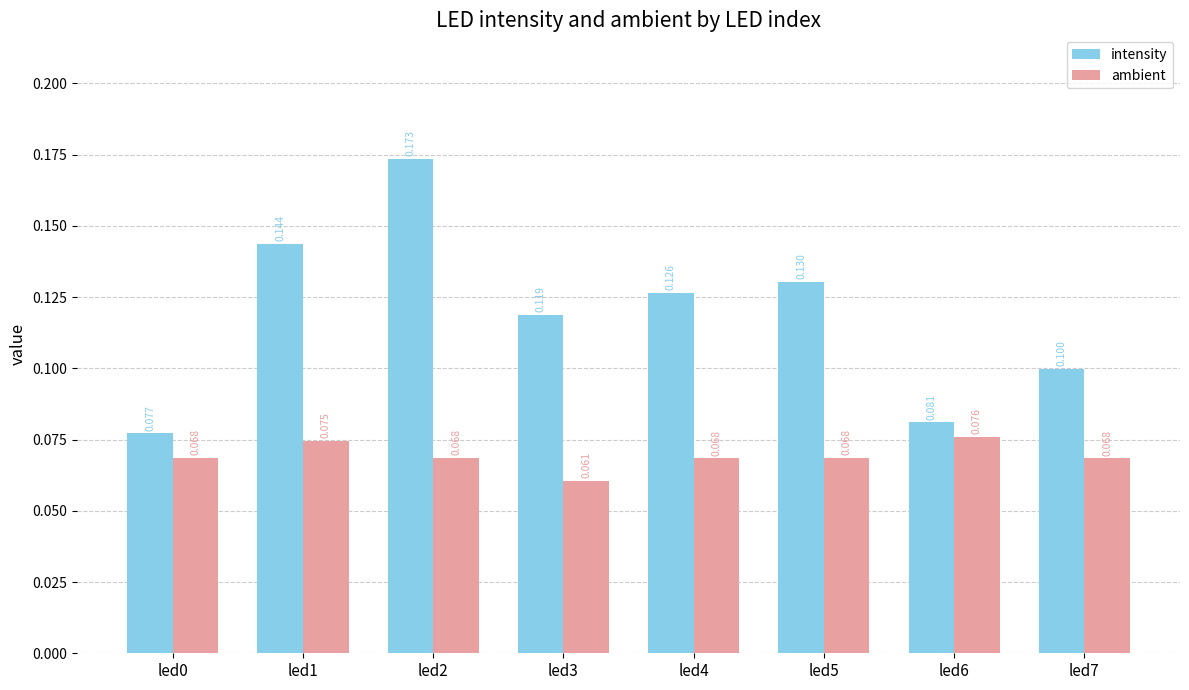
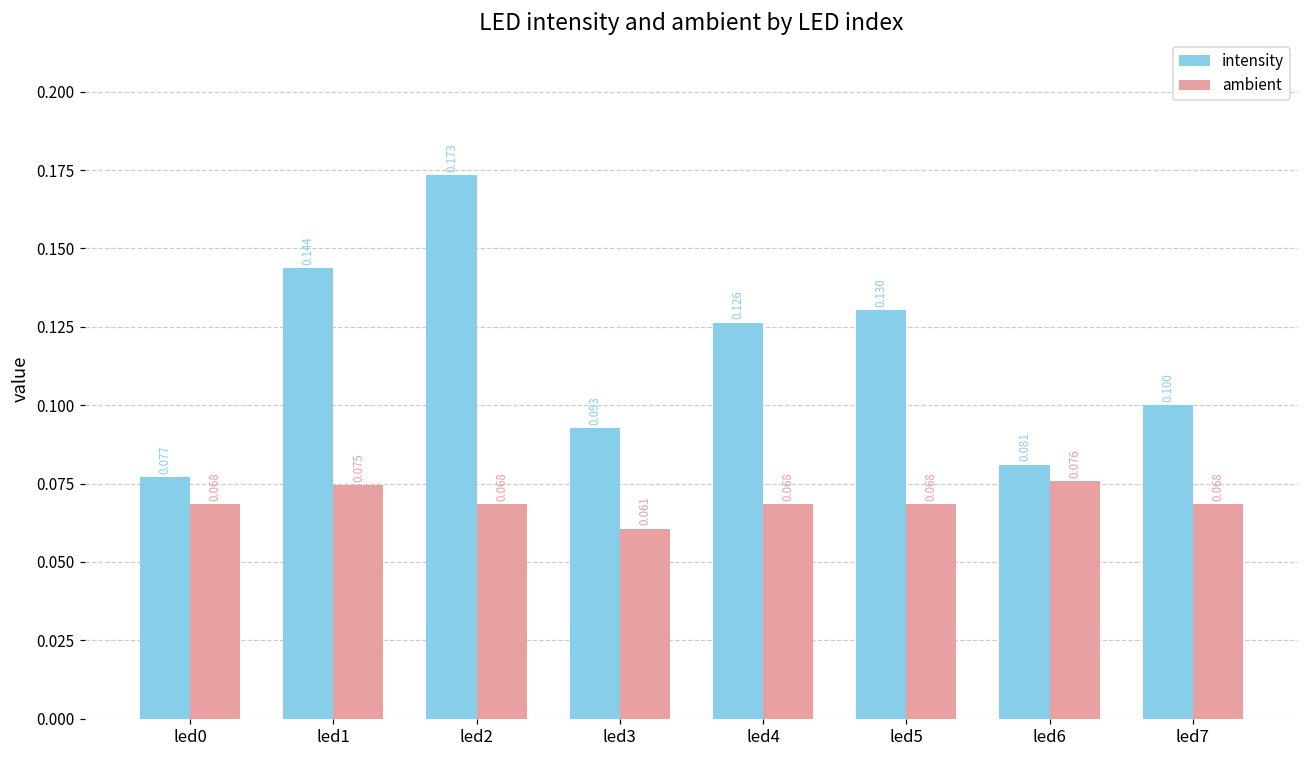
intensity, led3: 0.119 -> 0.093
